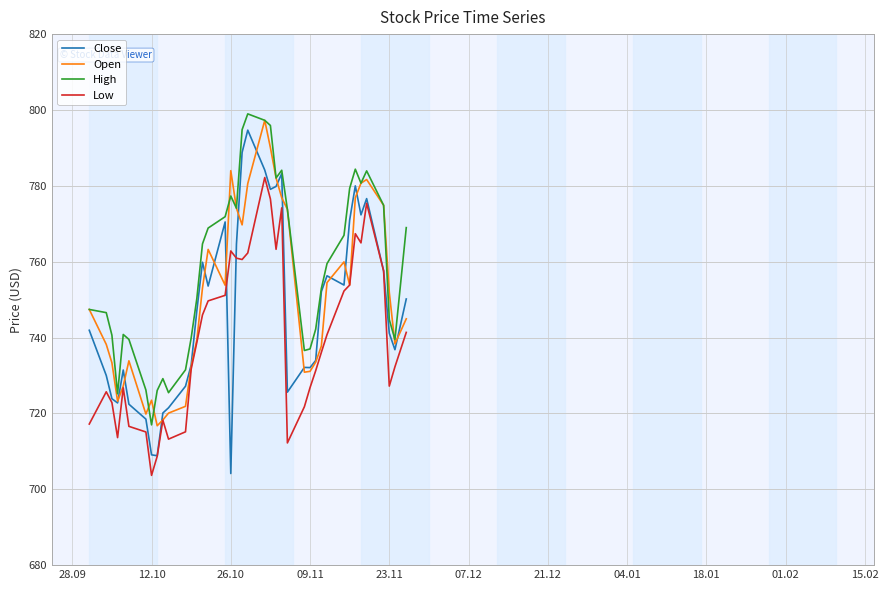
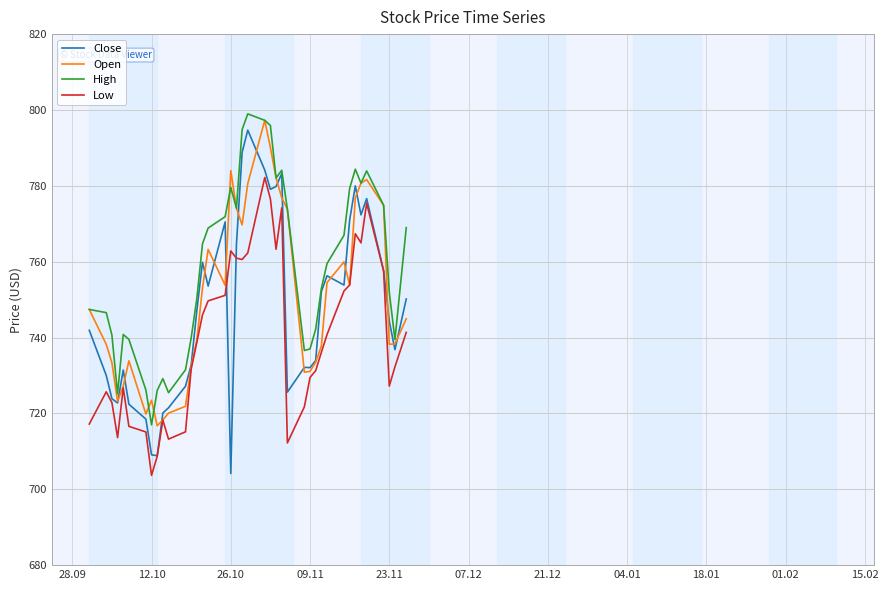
High, 26.10: 777 -> 780
Low, 09.11: 727 -> 729
Close, 23.11: 741 -> 744
Open, 23.11: 752 -> 738
High, 23.11: 745 -> 752
